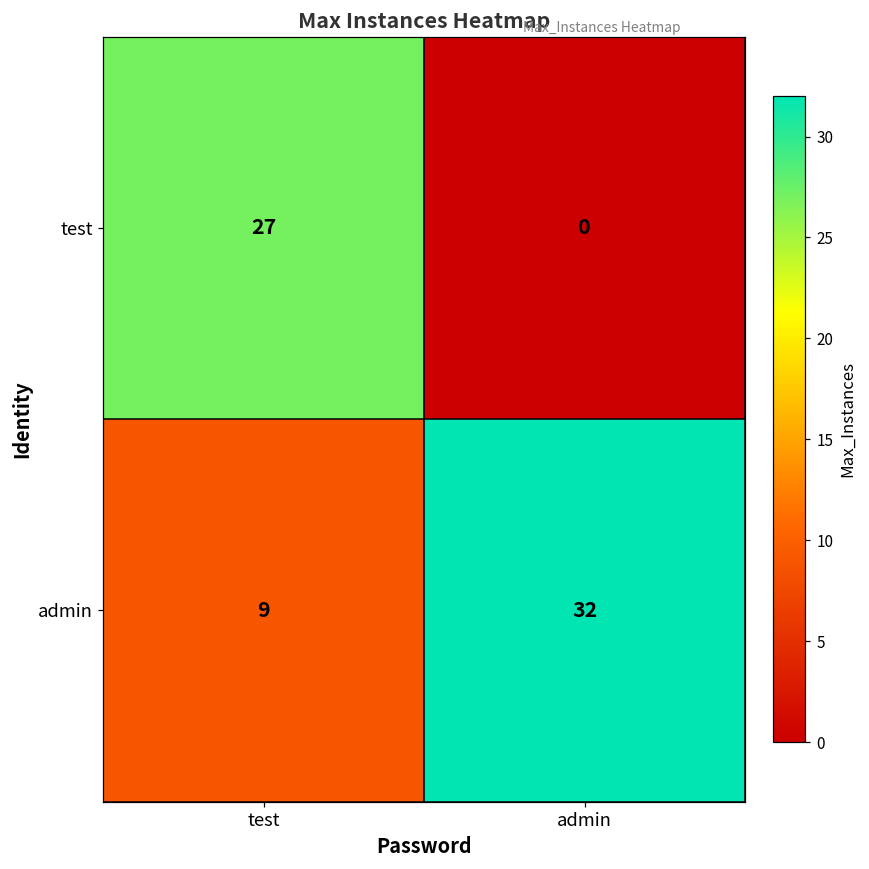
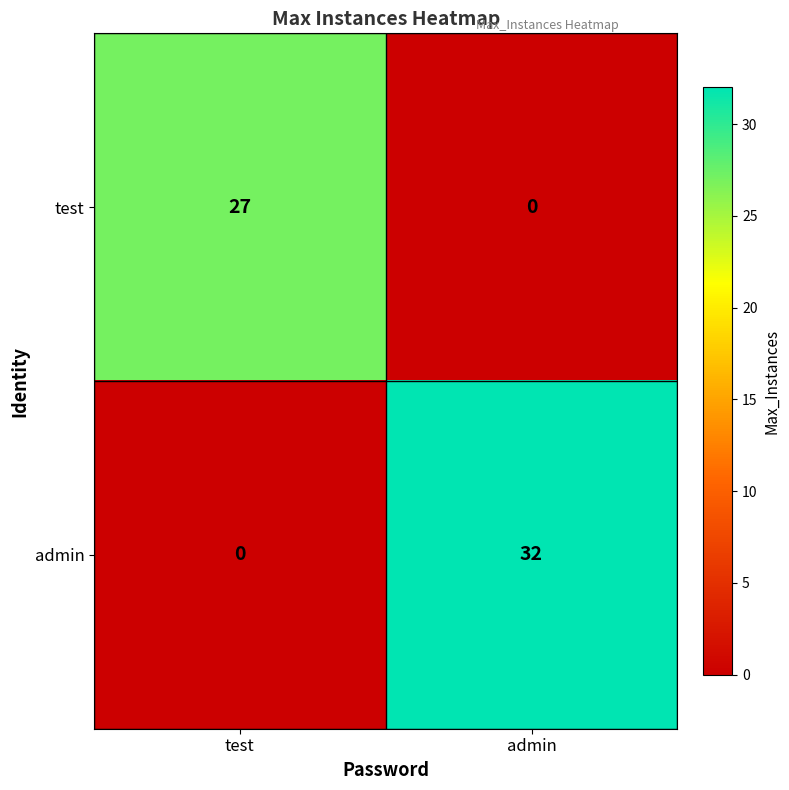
admin, test: 9 -> 0
